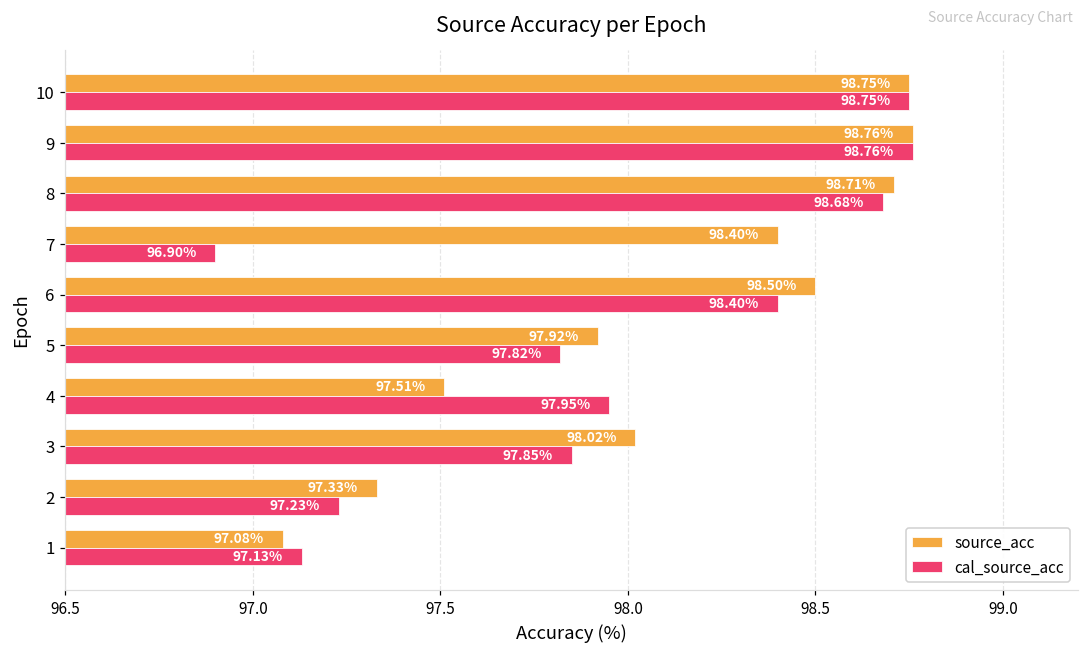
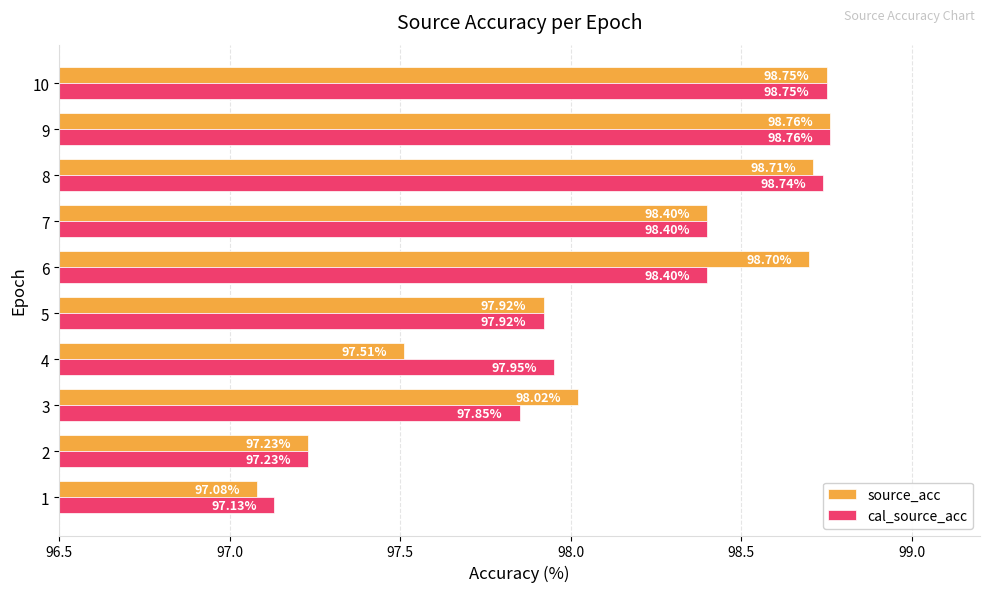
cal_source_acc, 8: 98.68% -> 98.74%
cal_source_acc, 7: 96.90% -> 98.40%
source_acc, 6: 98.50% -> 98.70%
cal_source_acc, 5: 97.82% -> 97.92%
source_acc, 2: 97.33% -> 97.23%
